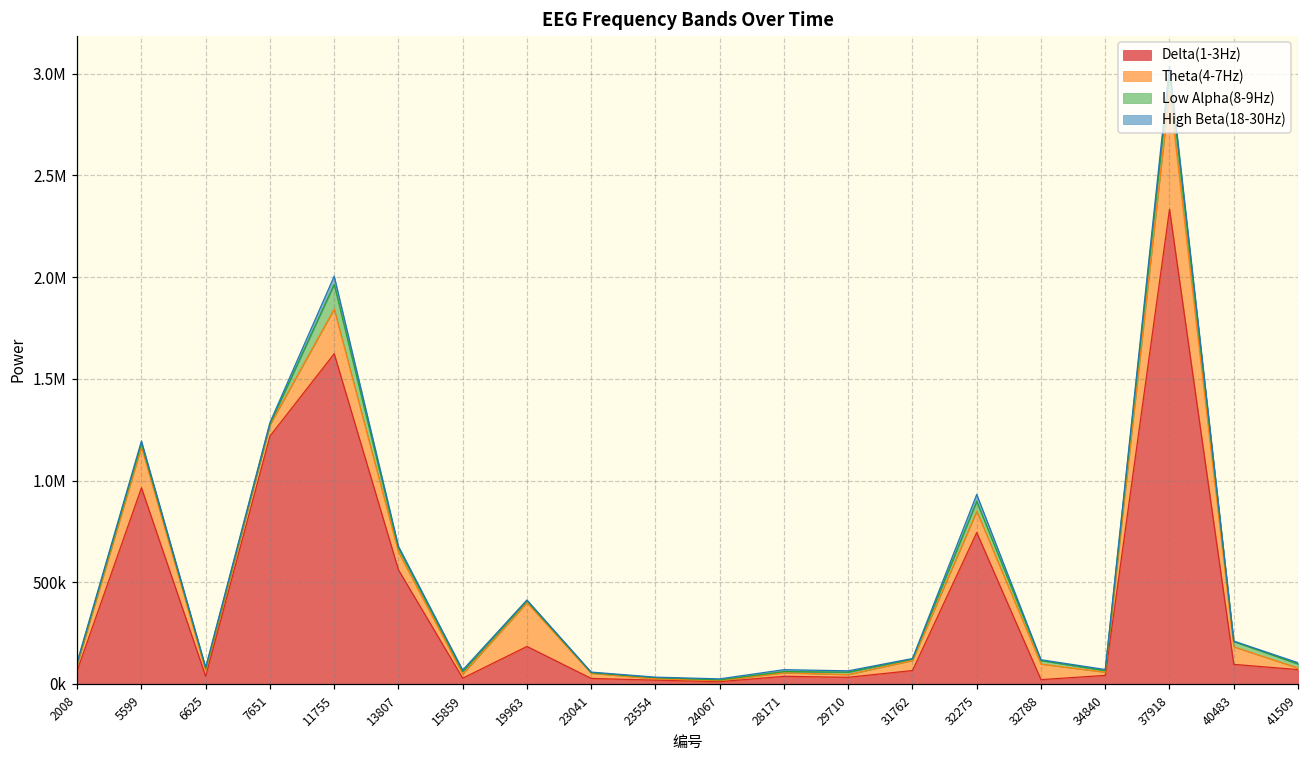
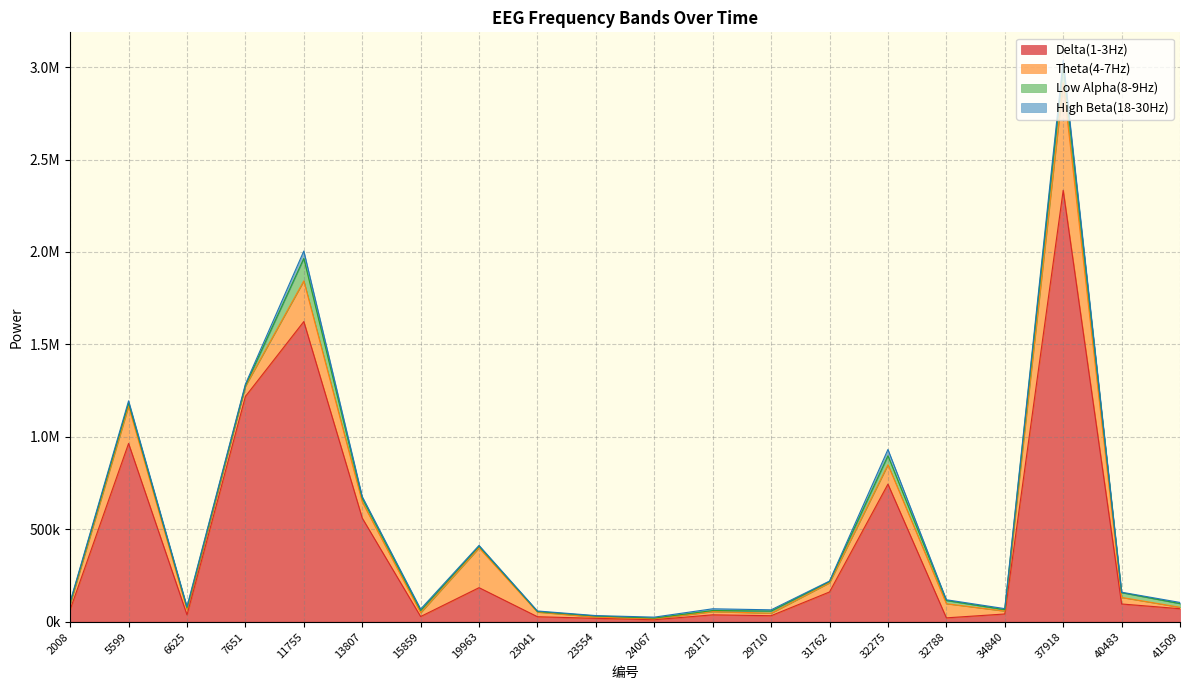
Delta(1-3Hz), 31762: 70000 -> 160000
Theta(4-7Hz), 40483: 90000 -> 40000
